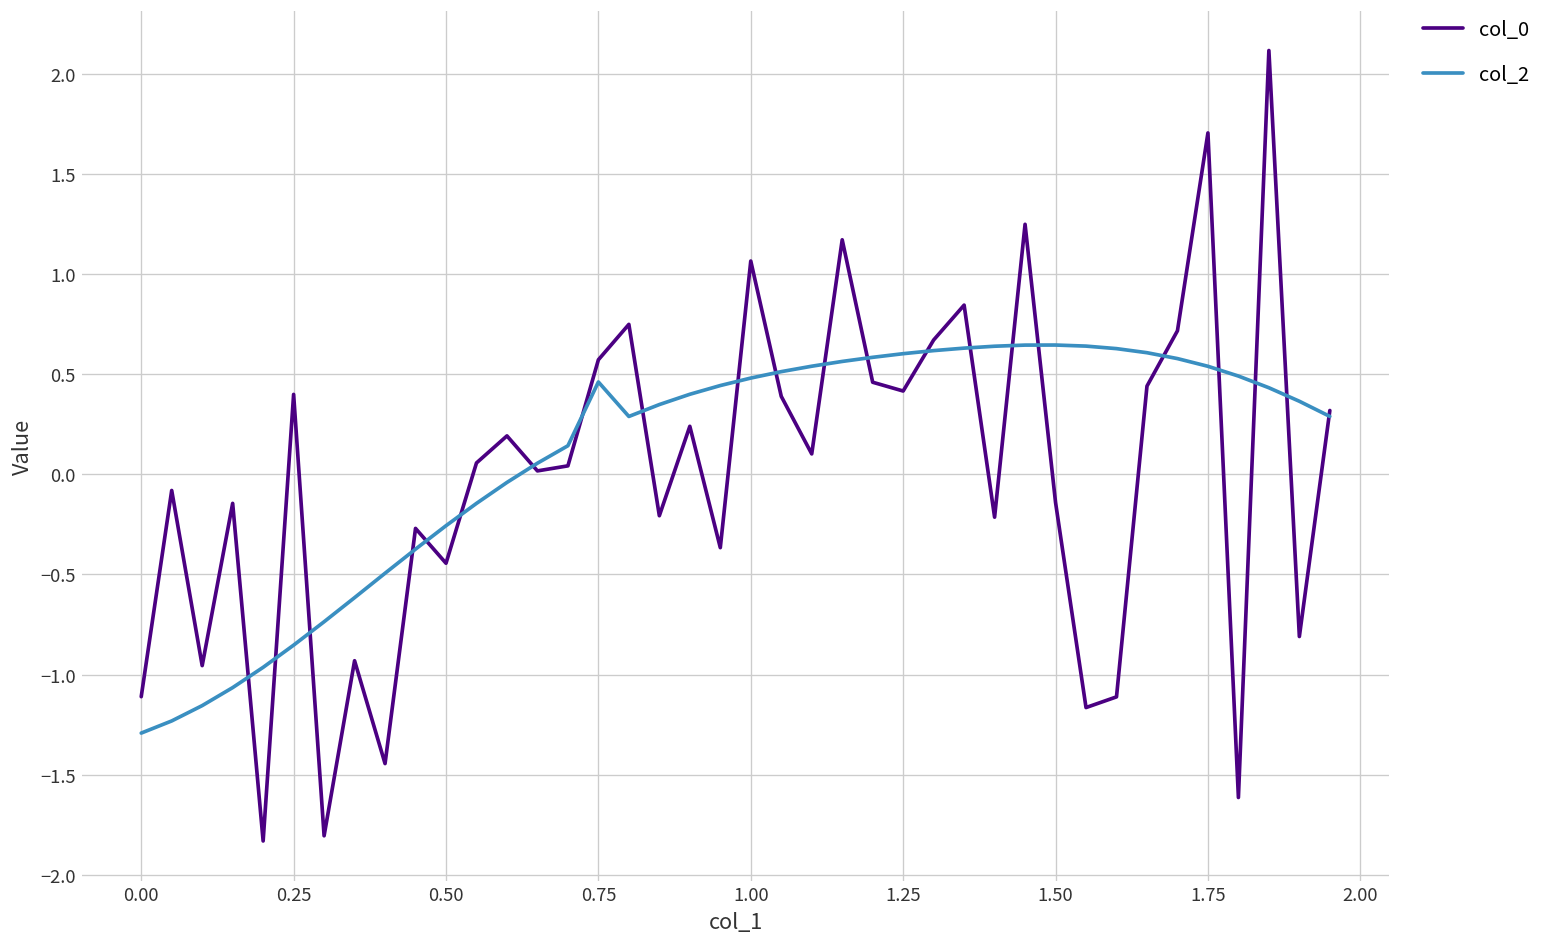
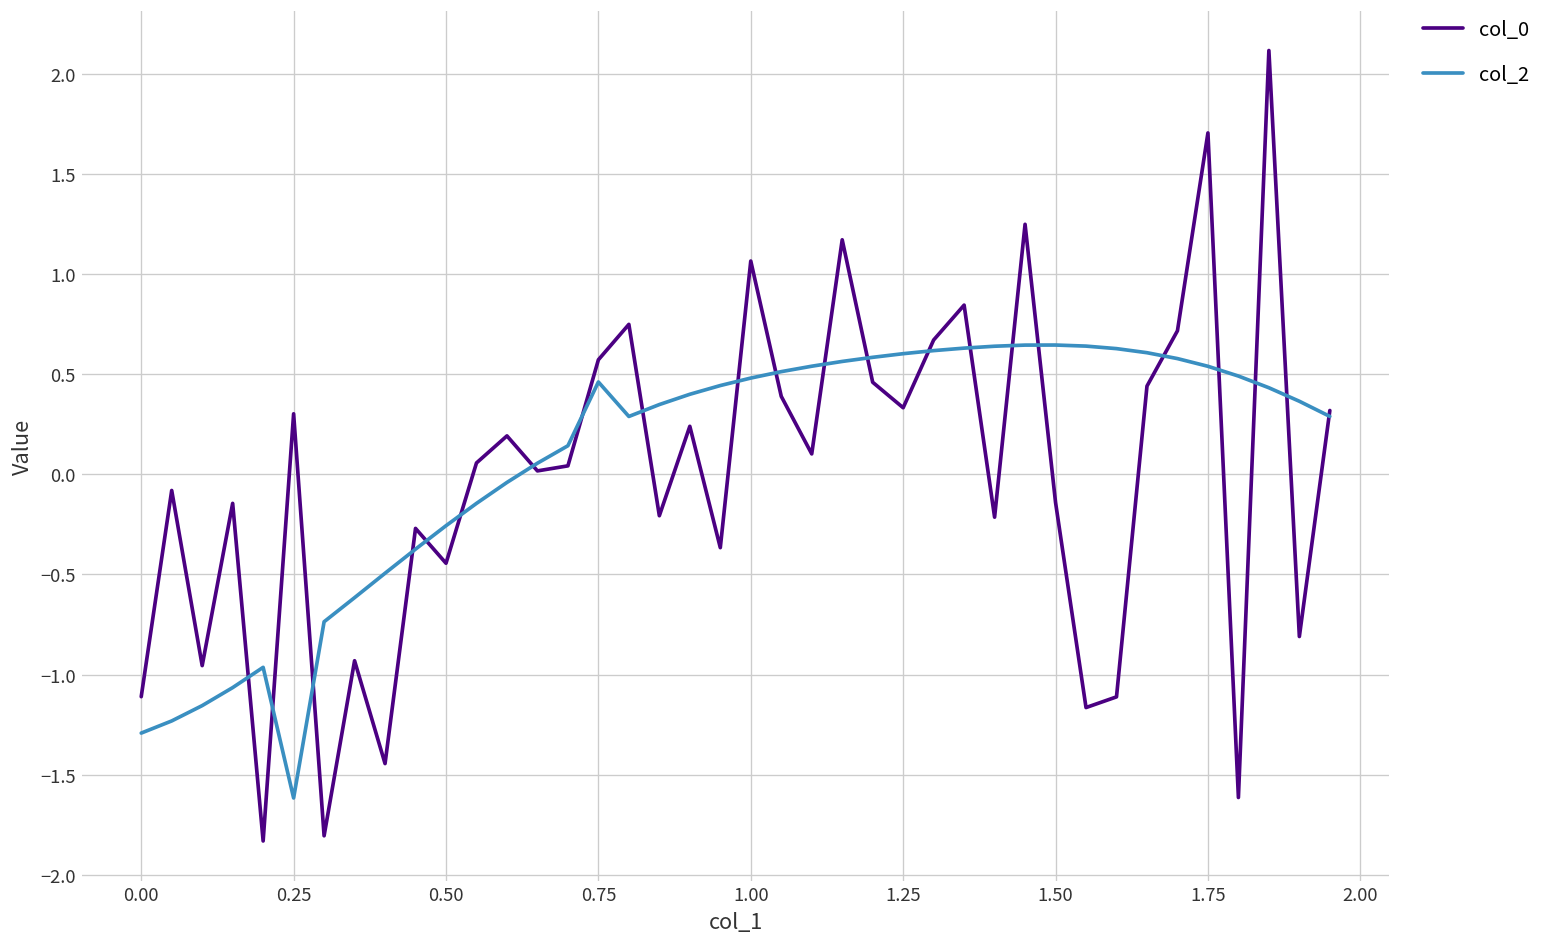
col_0, 0.25: 0.40 -> 0.30
col_2, 0.25: -0.85 -> -1.62
col_0, 1.25: 0.42 -> 0.33
